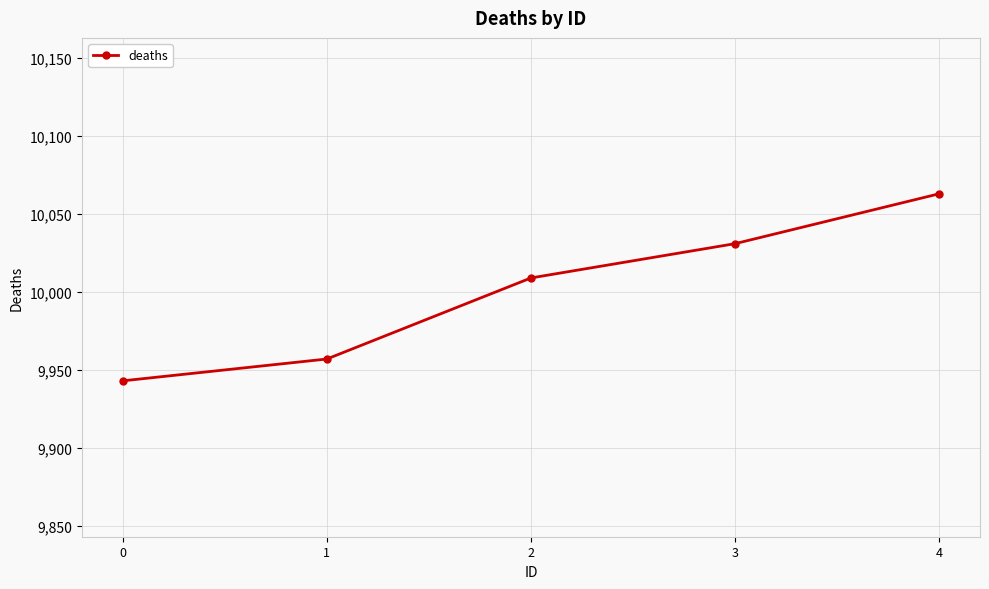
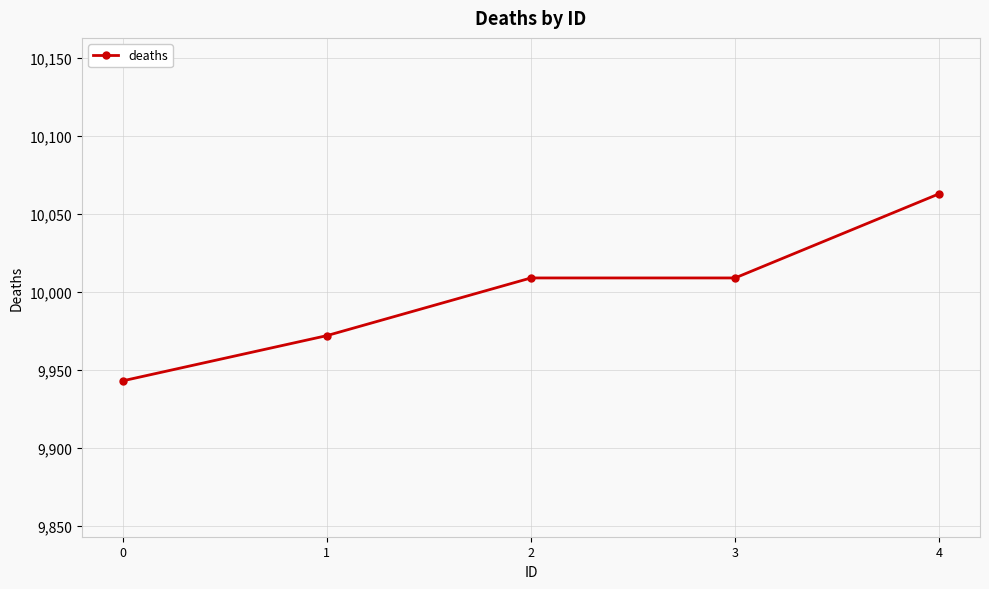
1: 9,957 -> 9,972
3: 10,031 -> 10,009
